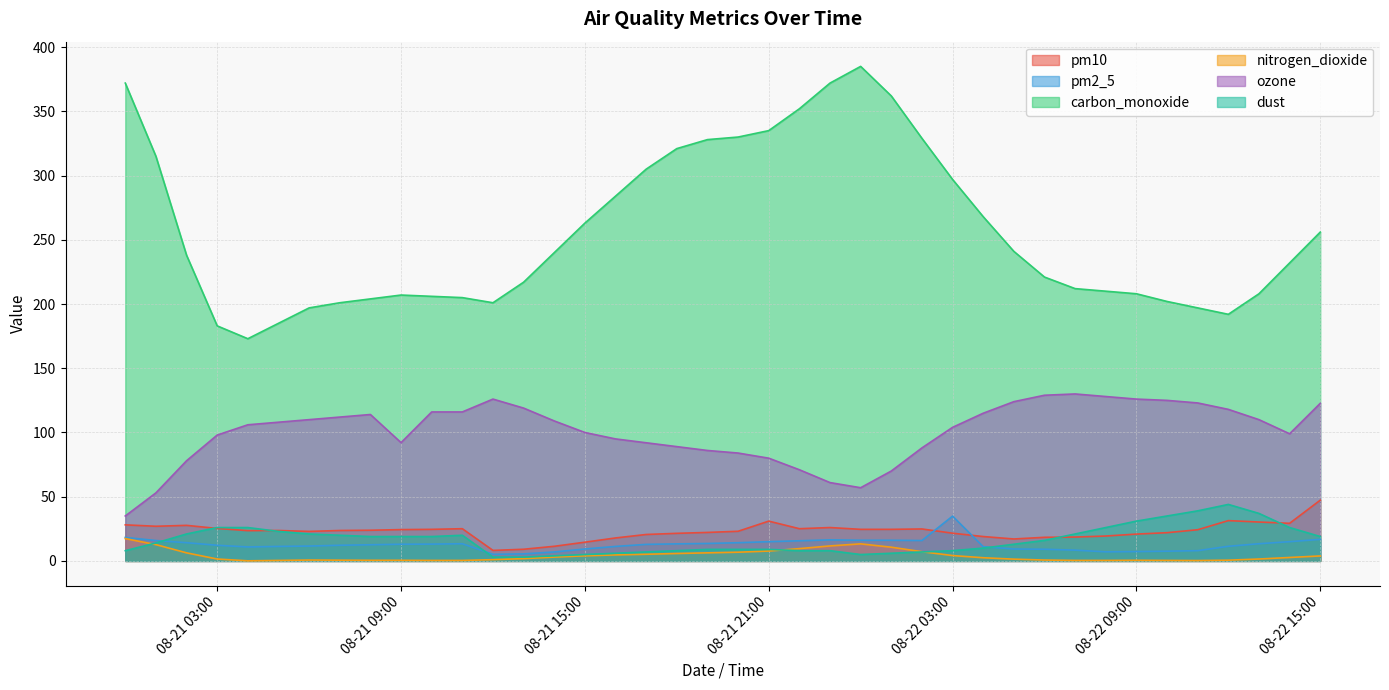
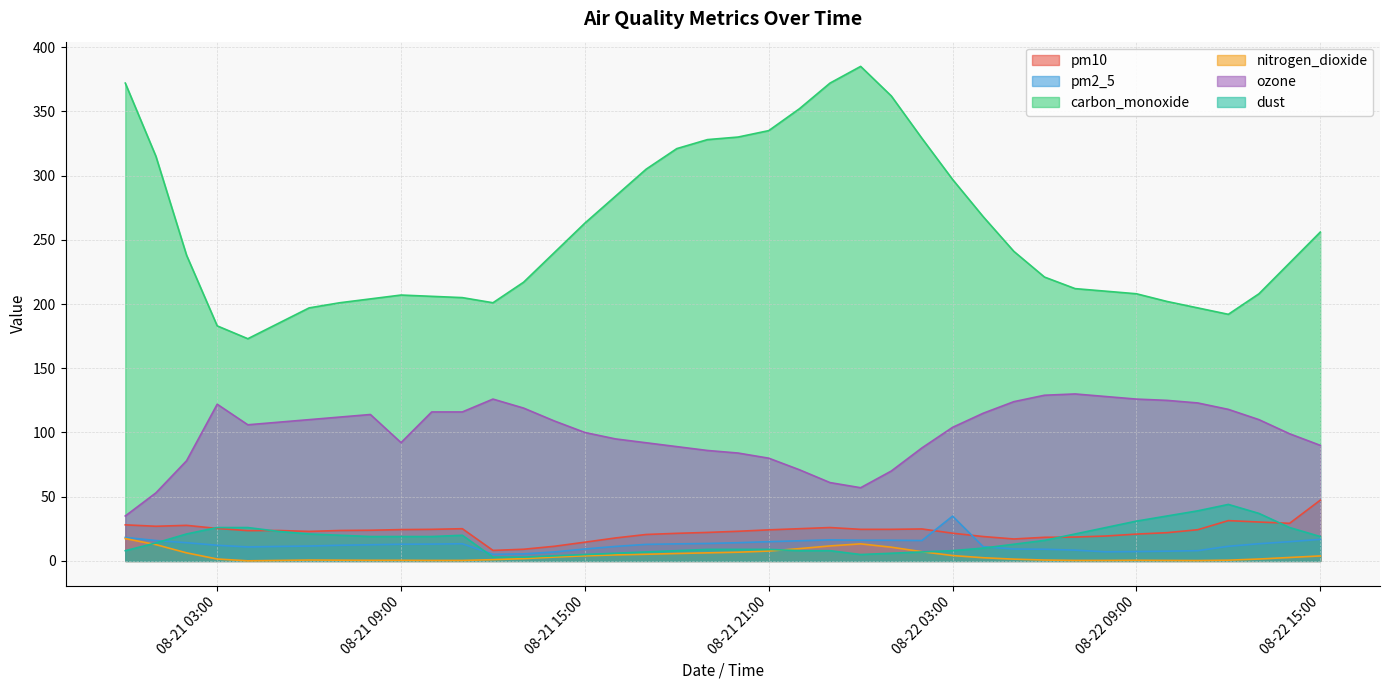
ozone, 08-21 03:00: 98 -> 122
pm10, 08-21 21:00: 31 -> 24
ozone, 08-22 15:00: 123 -> 90
